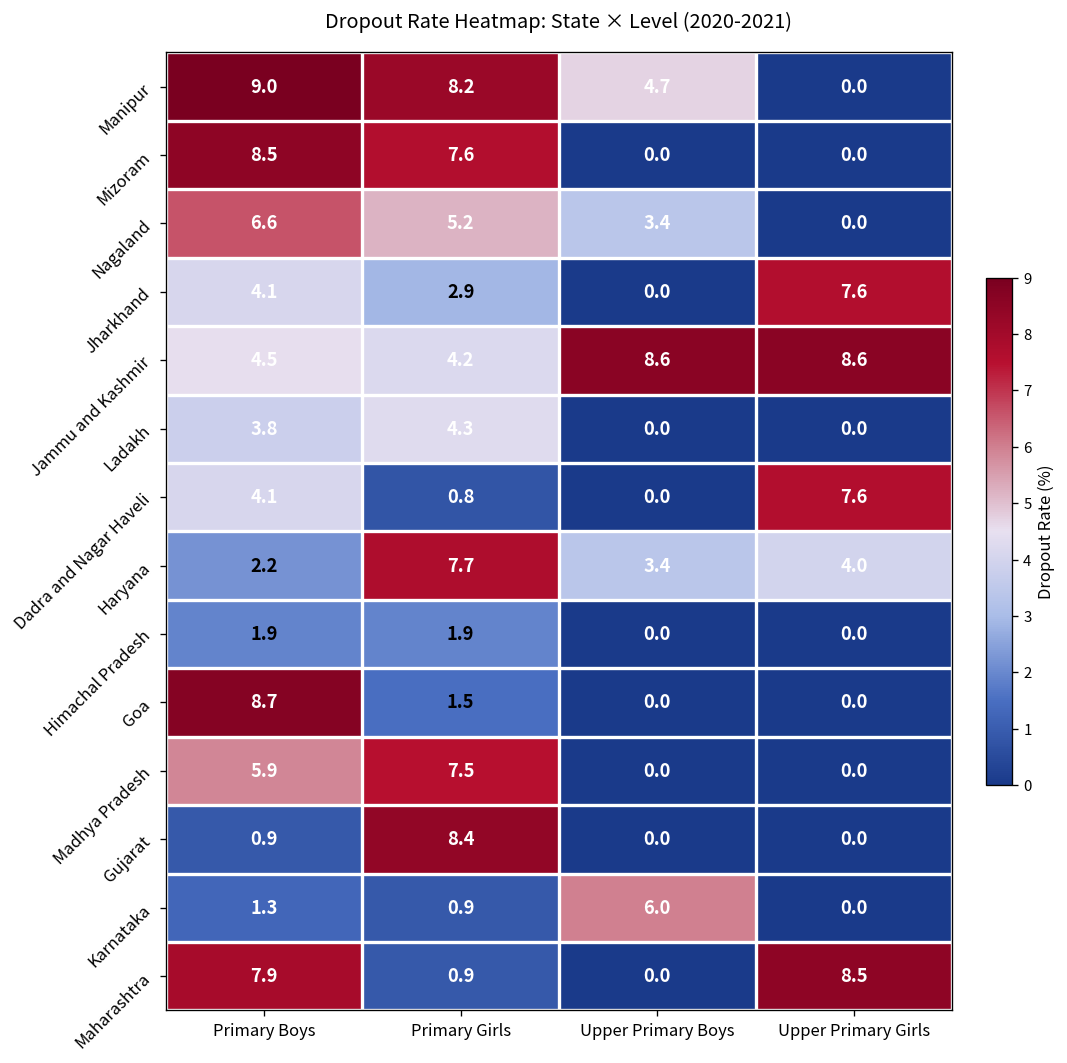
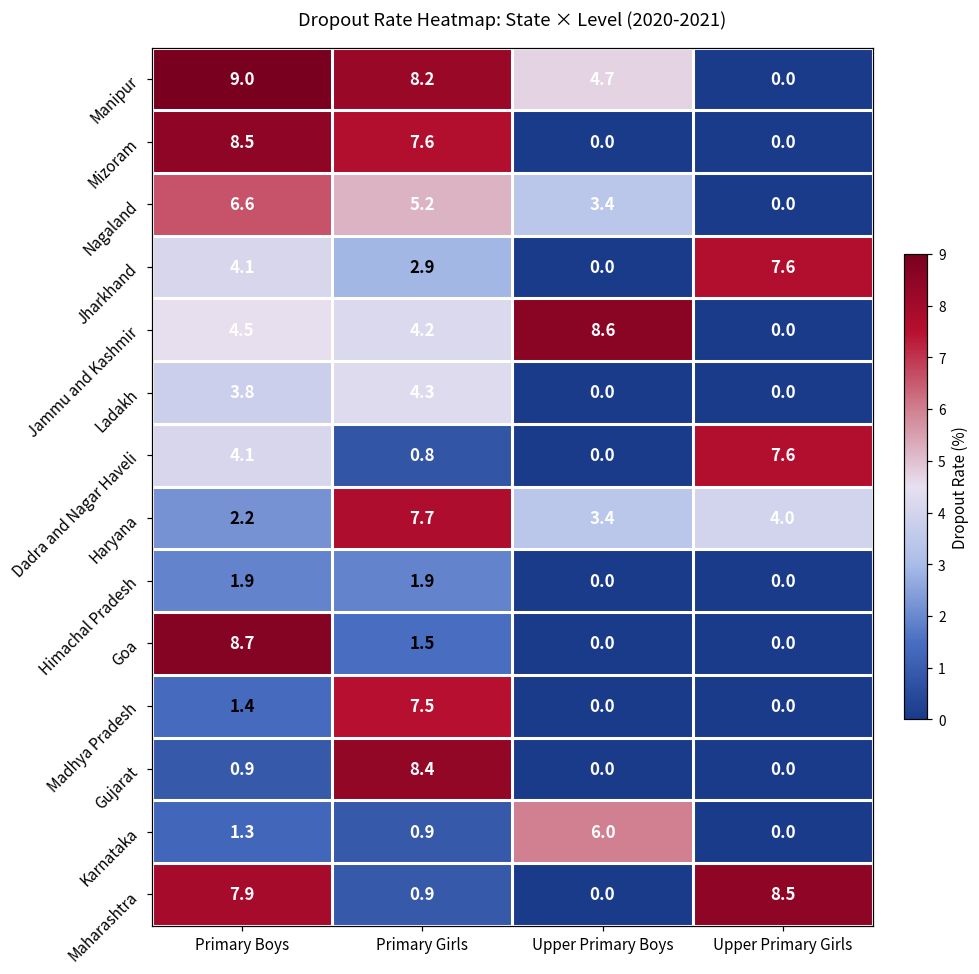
Jammu and Kashmir, Upper Primary Girls: 8.6 -> 0.0
Madhya Pradesh, Primary Boys: 5.9 -> 1.4
